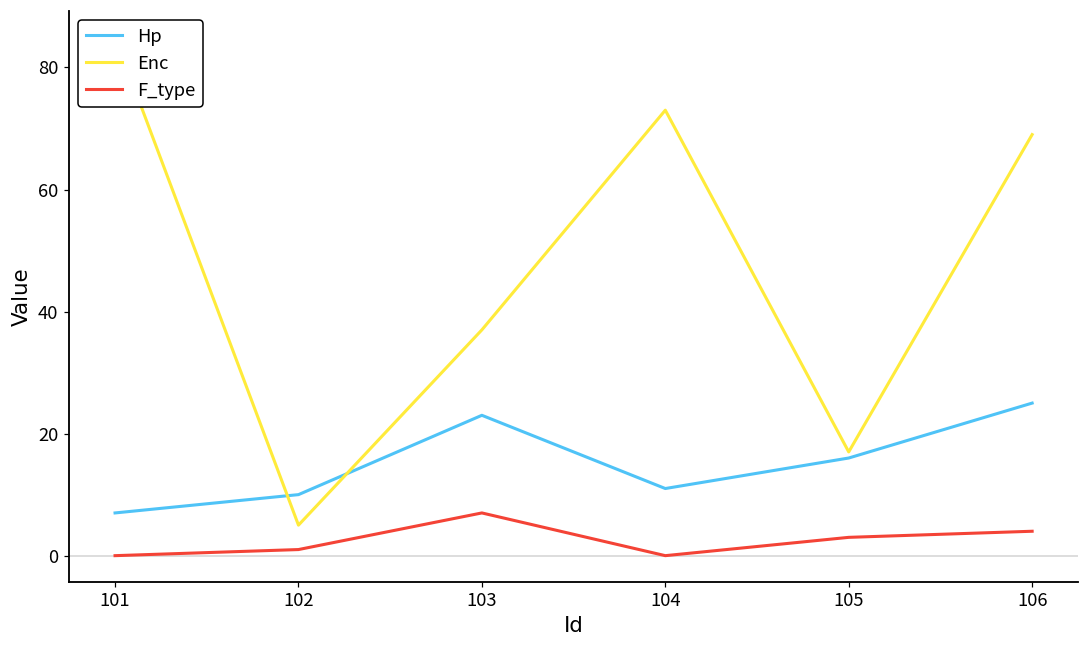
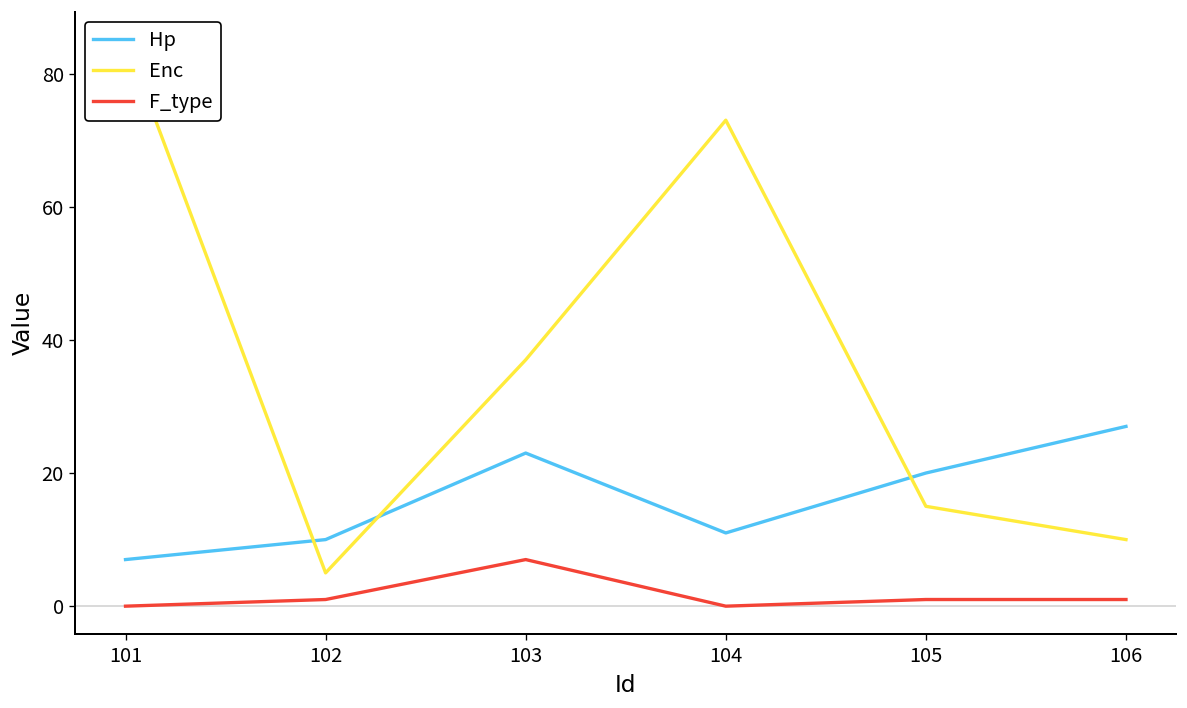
Hp, 105: 16 -> 20
Enc, 105: 17 -> 15
F_type, 105: 3 -> 1
Hp, 106: 25 -> 27
Enc, 106: 69 -> 10
F_type, 106: 4 -> 1
